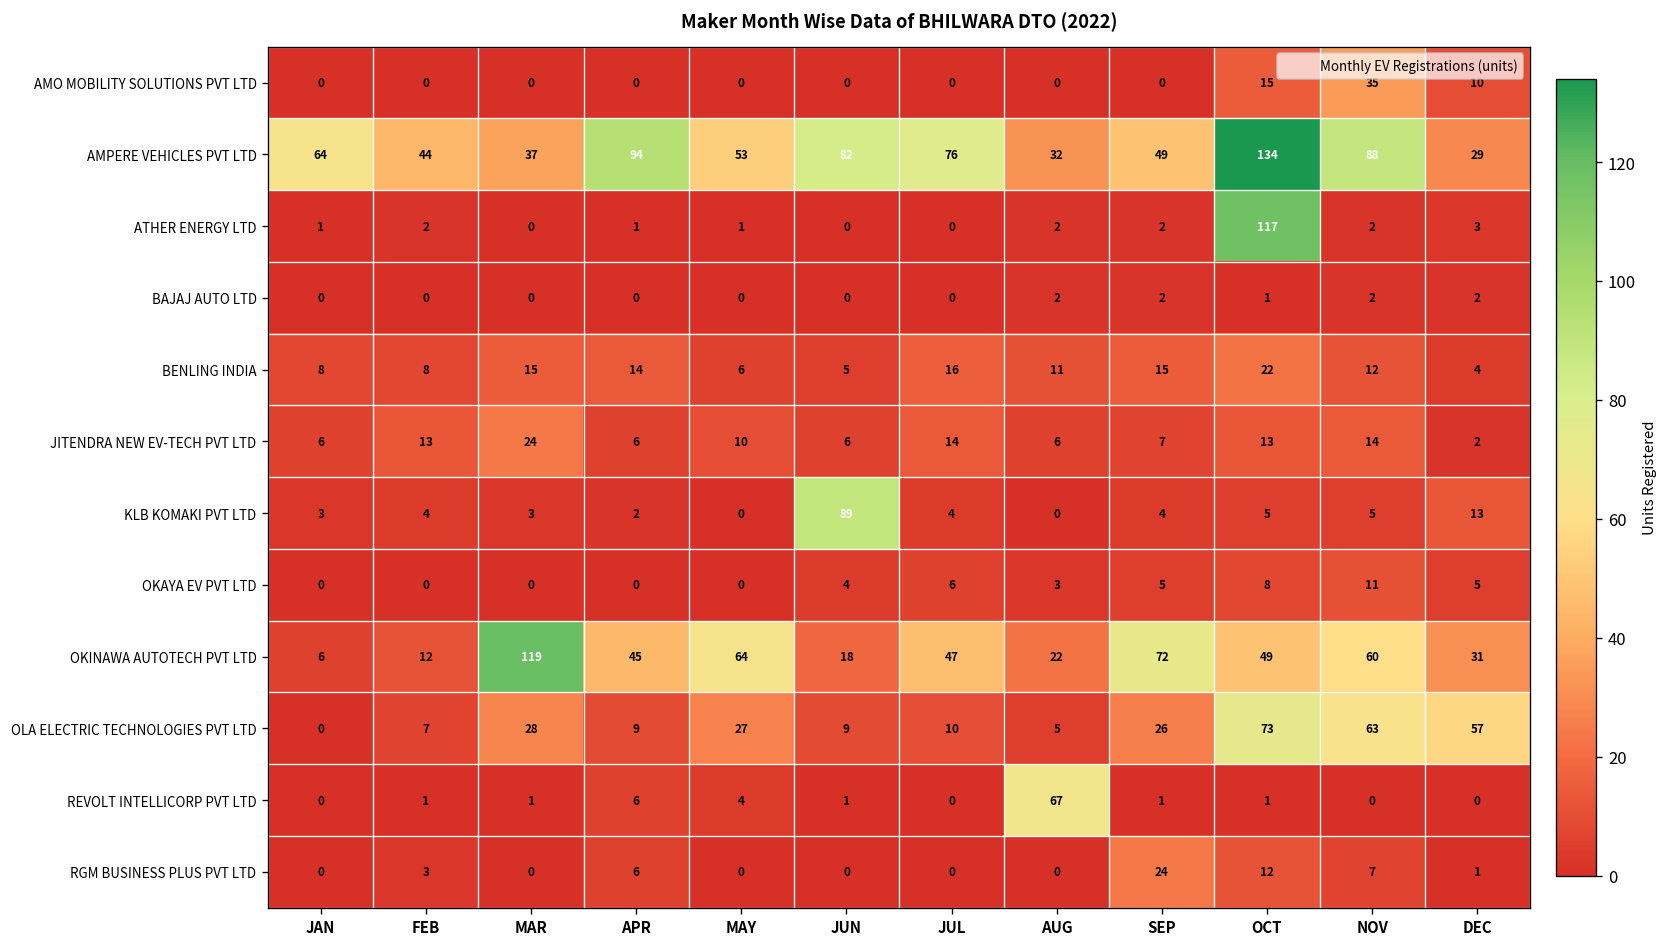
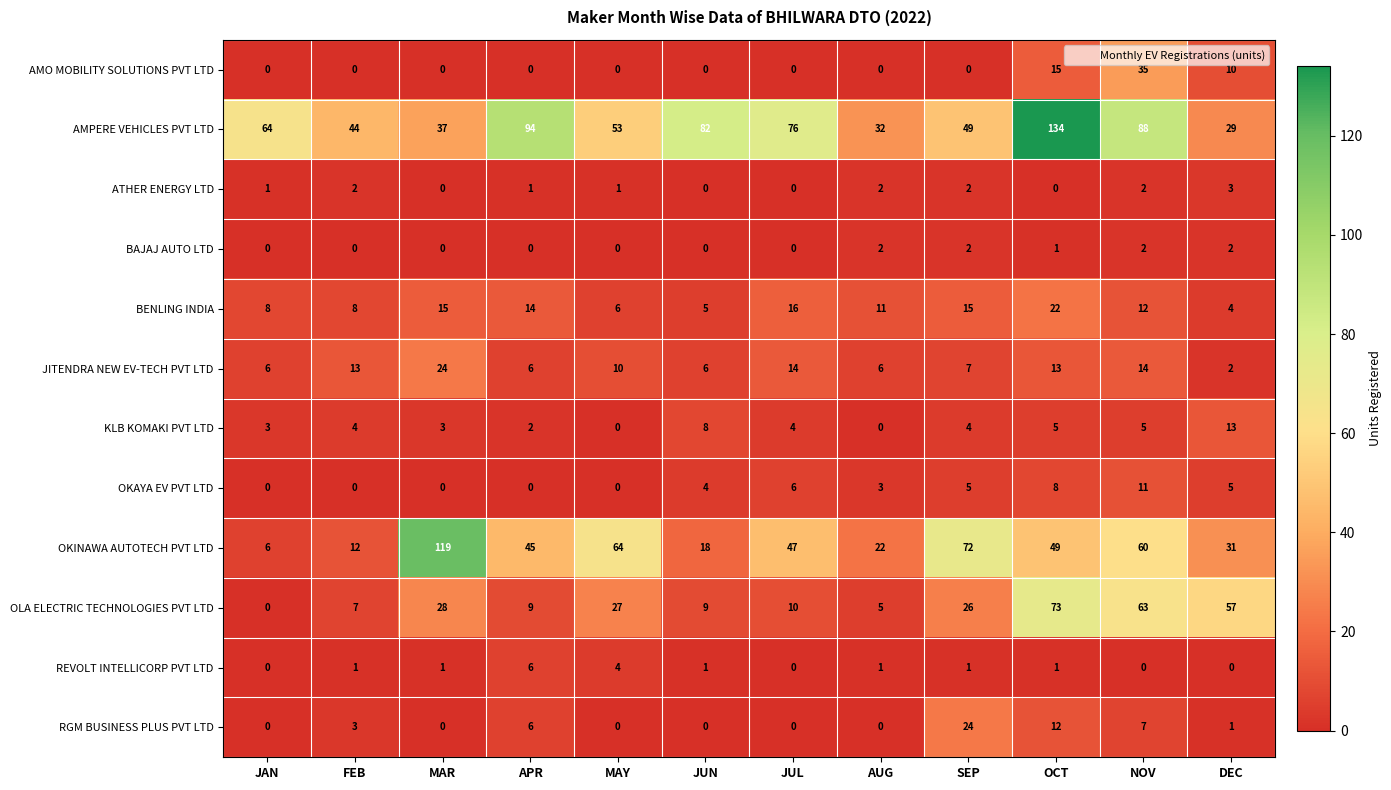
ATHER ENERGY LTD, OCT: 117 -> 0
KLB KOMAKI PVT LTD, JUN: 89 -> 8
REVOLT INTELLICORP PVT LTD, AUG: 67 -> 1
